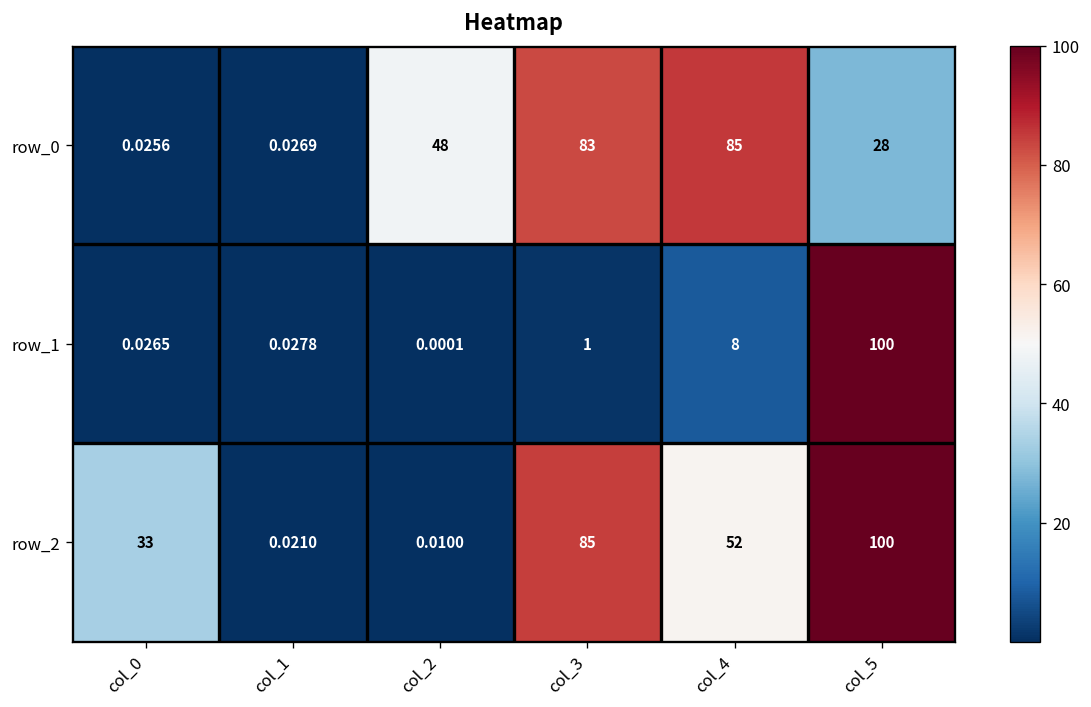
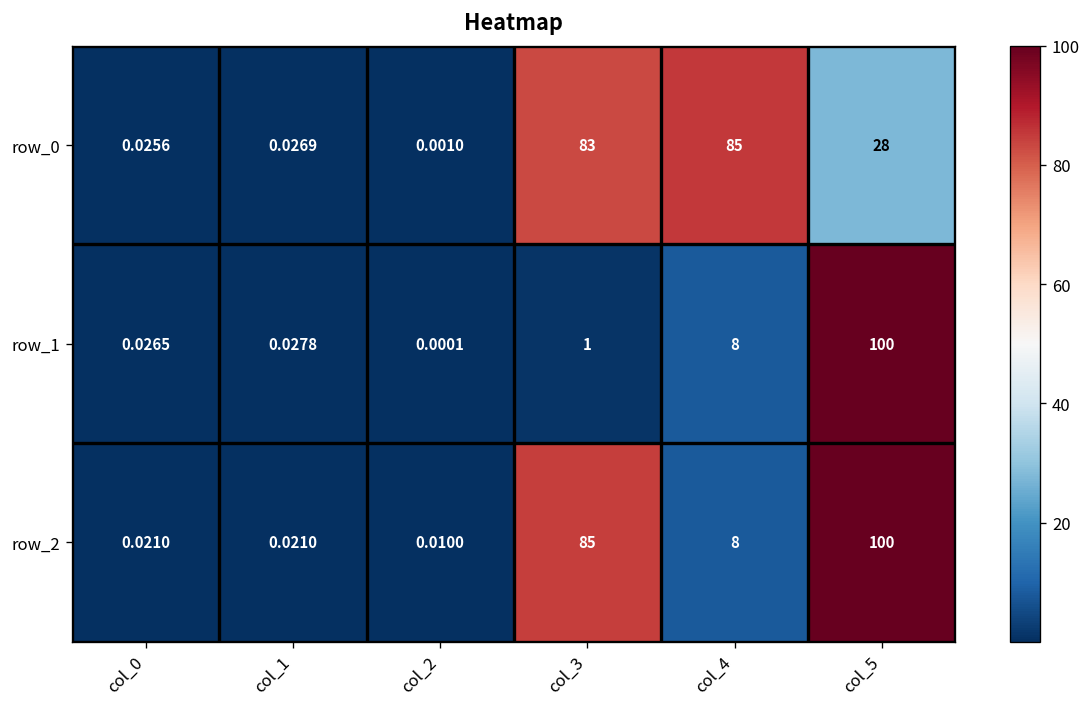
row_0, col_2: 48 -> 0.0010
row_2, col_0: 33 -> 0.0210
row_2, col_4: 52 -> 8
